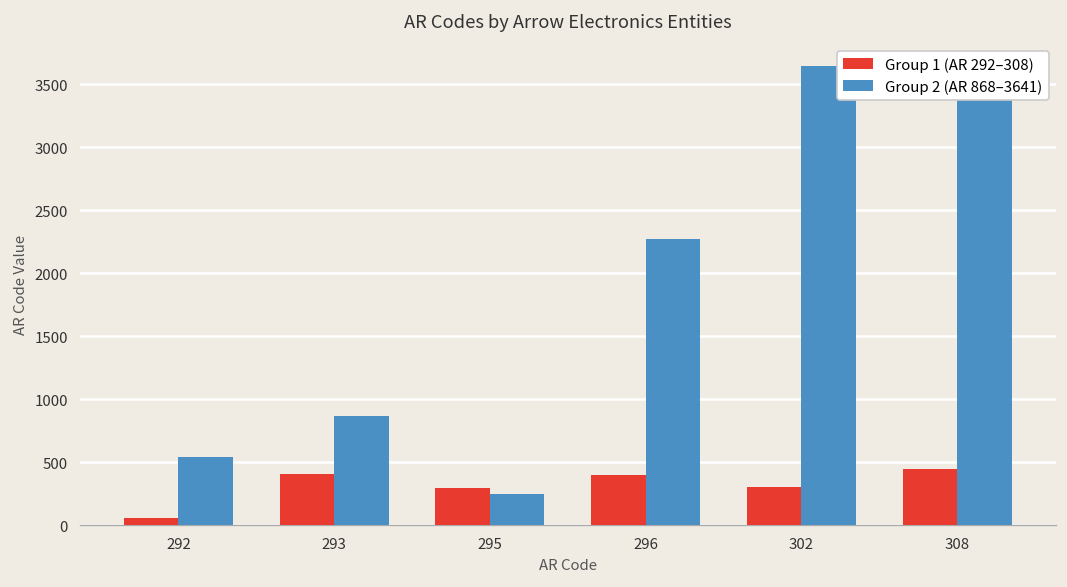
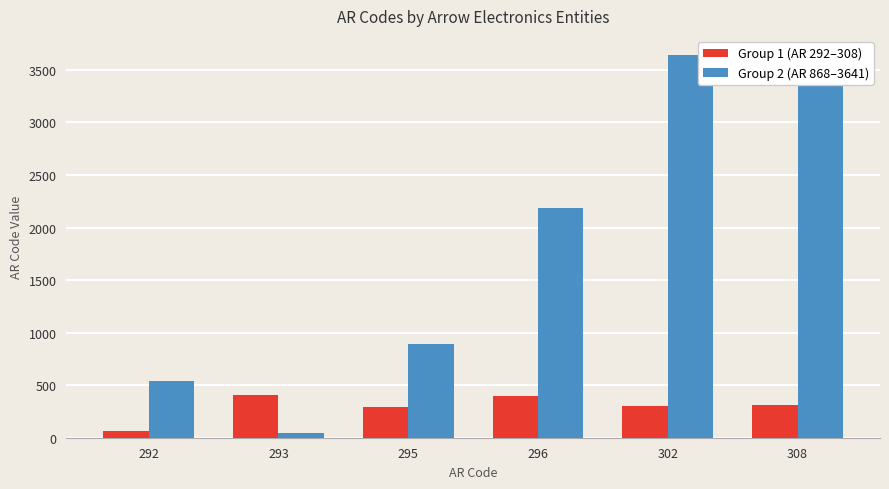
Group 2 (AR 868–3641), 293: 870 -> 40
Group 2 (AR 868–3641), 295: 250 -> 890
Group 2 (AR 868–3641), 296: 2270 -> 2190
Group 1 (AR 292–308), 308: 440 -> 310
